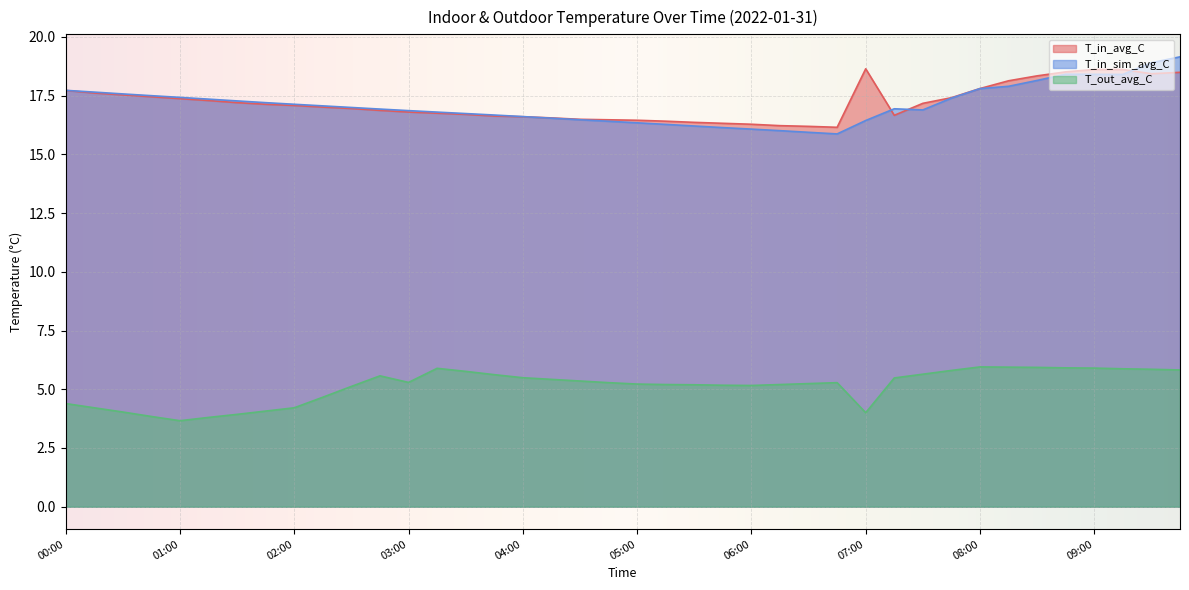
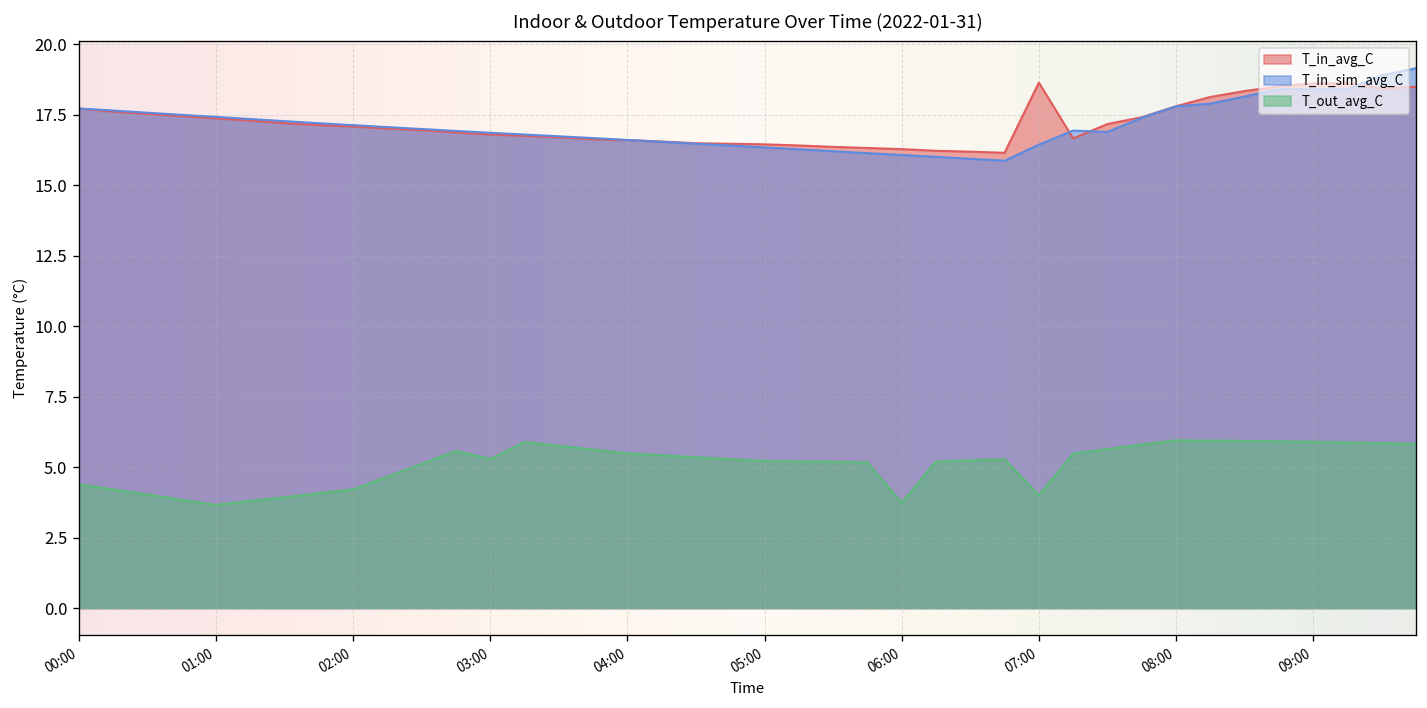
T_out_avg_C, 06:00: 5.2 -> 3.7
